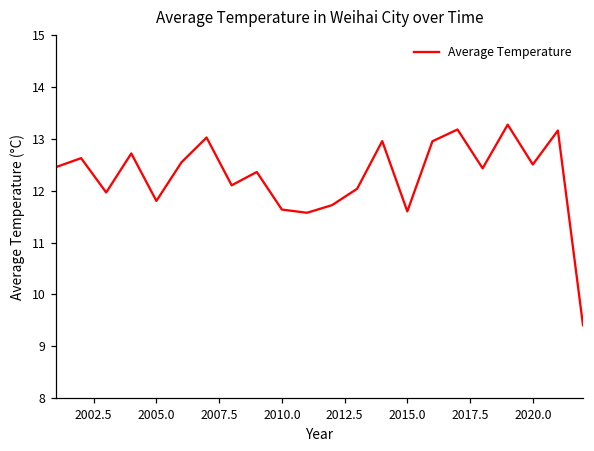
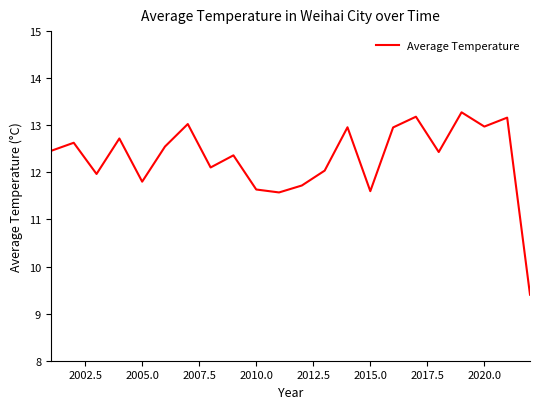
2020.0: 12.5 -> 13.0
